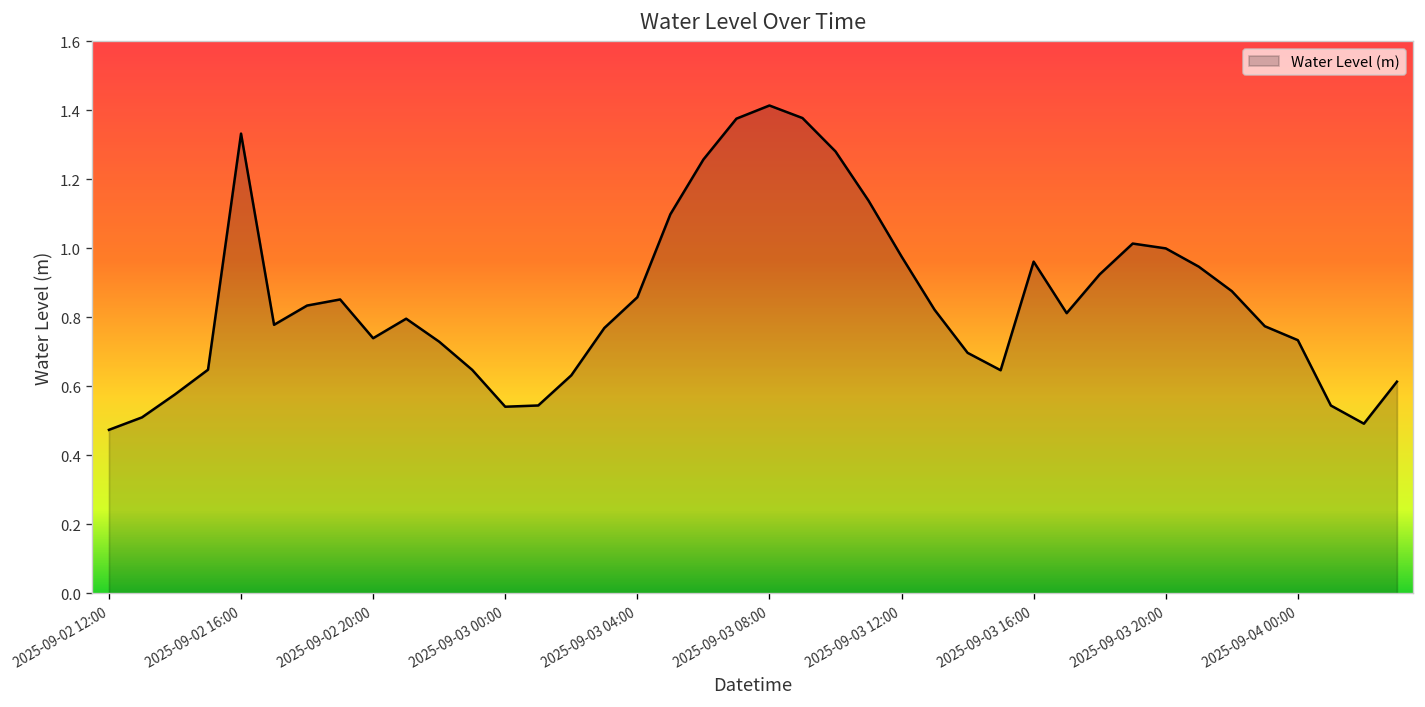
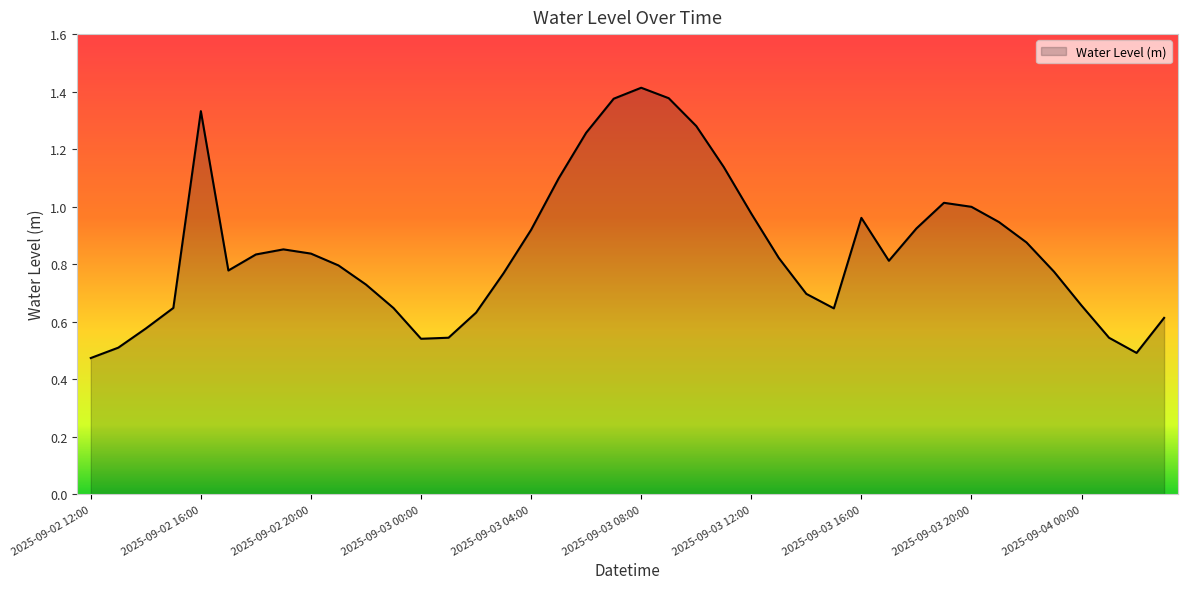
2025-09-02 20:00: 0.74 -> 0.84
2025-09-03 04:00: 0.86 -> 0.92
2025-09-04 00:00: 0.73 -> 0.66
